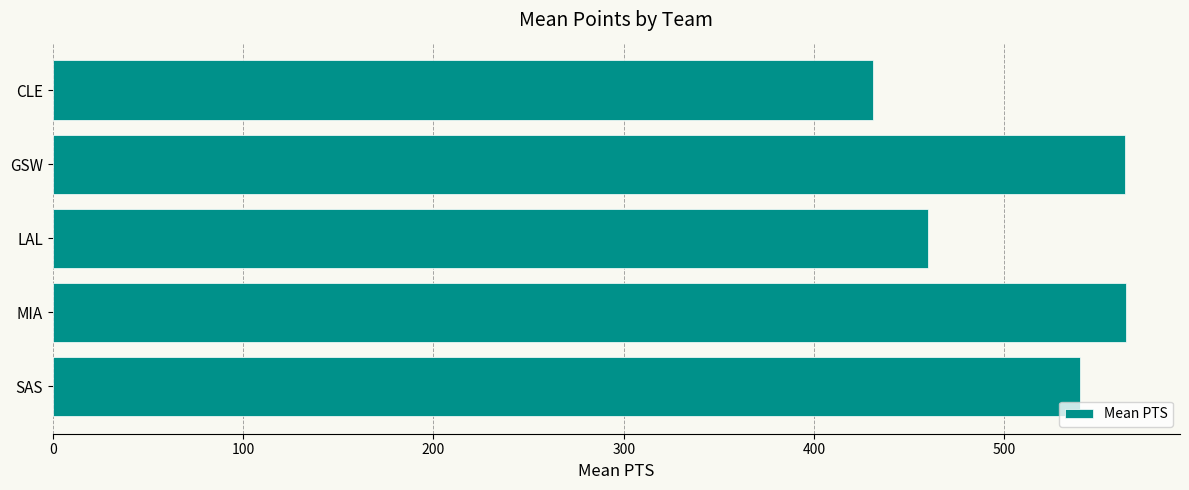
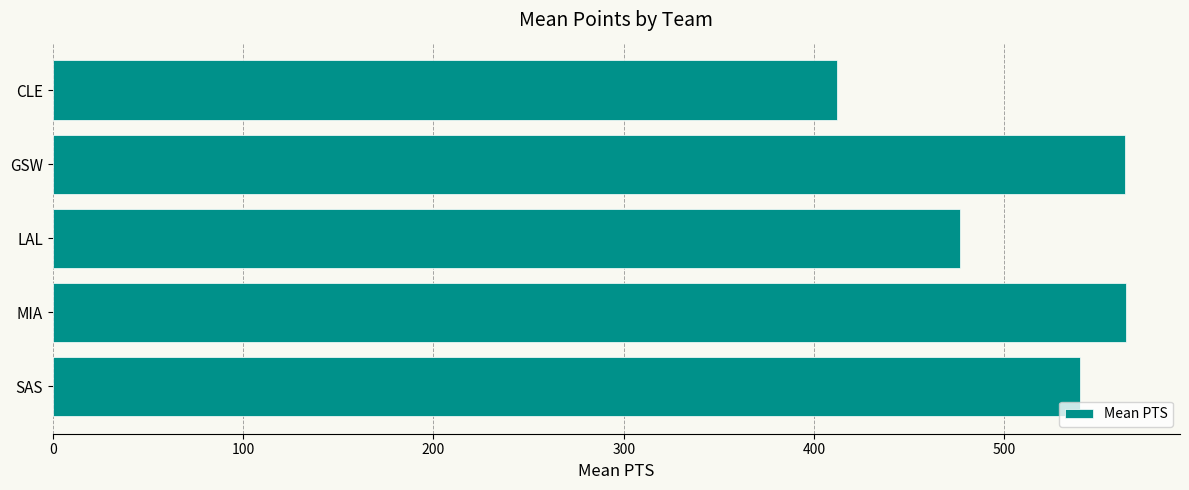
CLE: 431 -> 412
LAL: 460 -> 476
